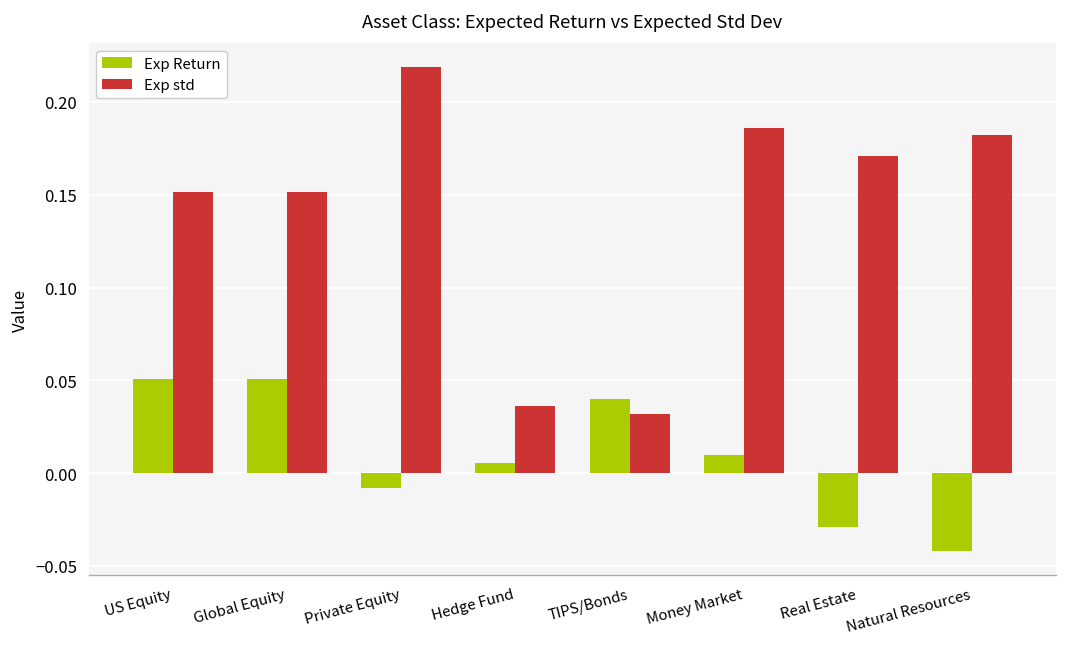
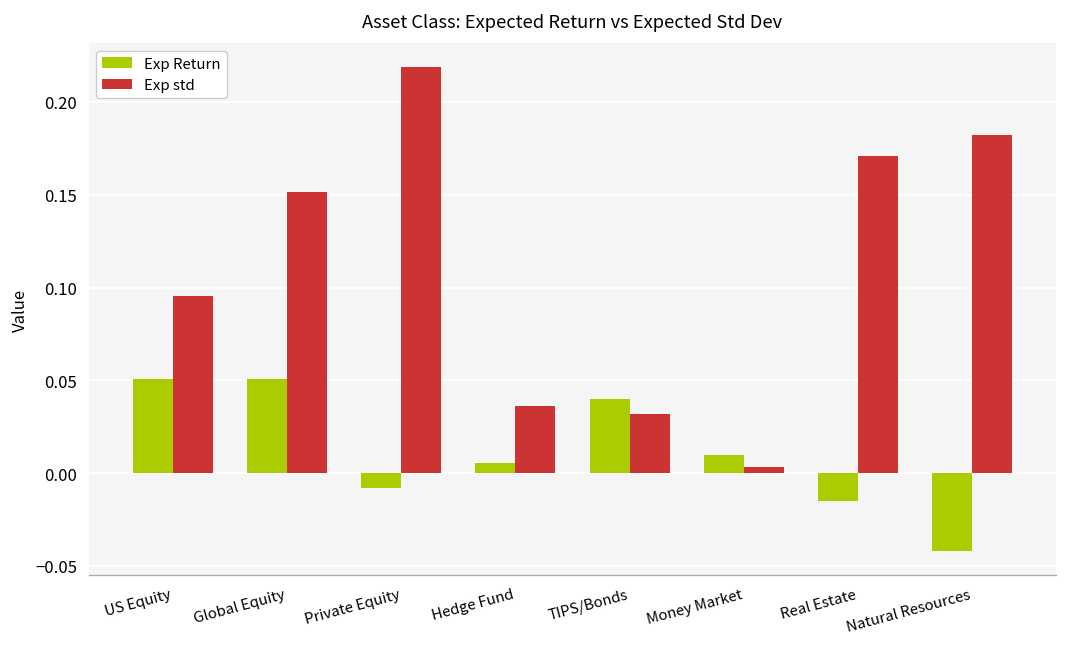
Exp std, US Equity: 0.152 -> 0.096
Exp std, Money Market: 0.186 -> 0.003
Exp Return, Real Estate: -0.029 -> -0.015
